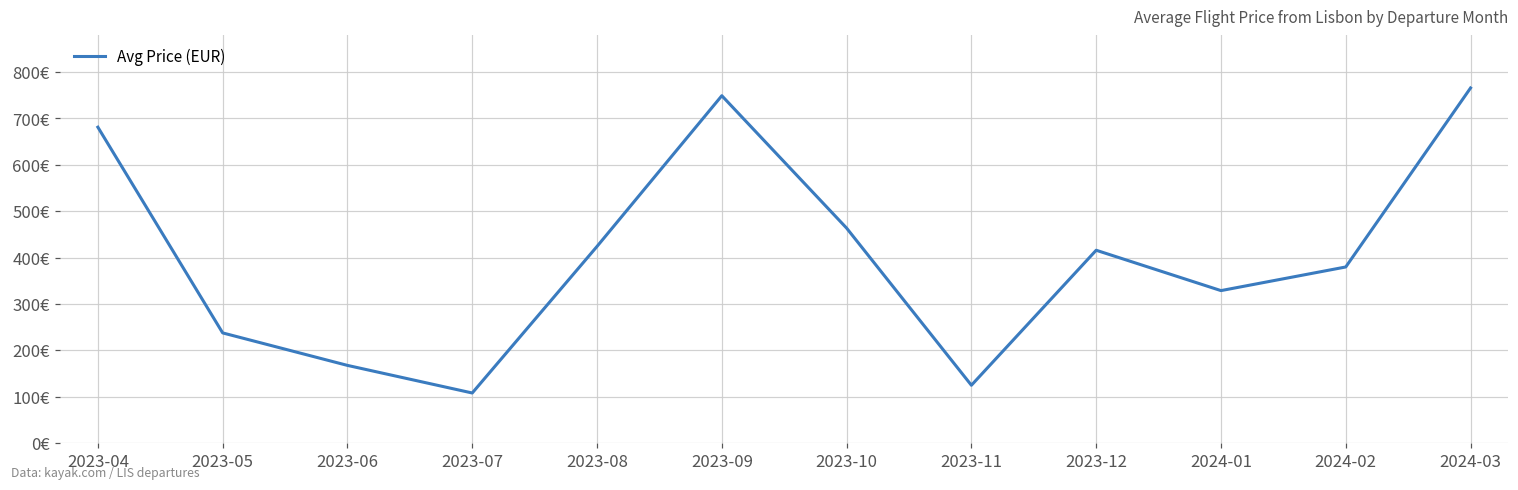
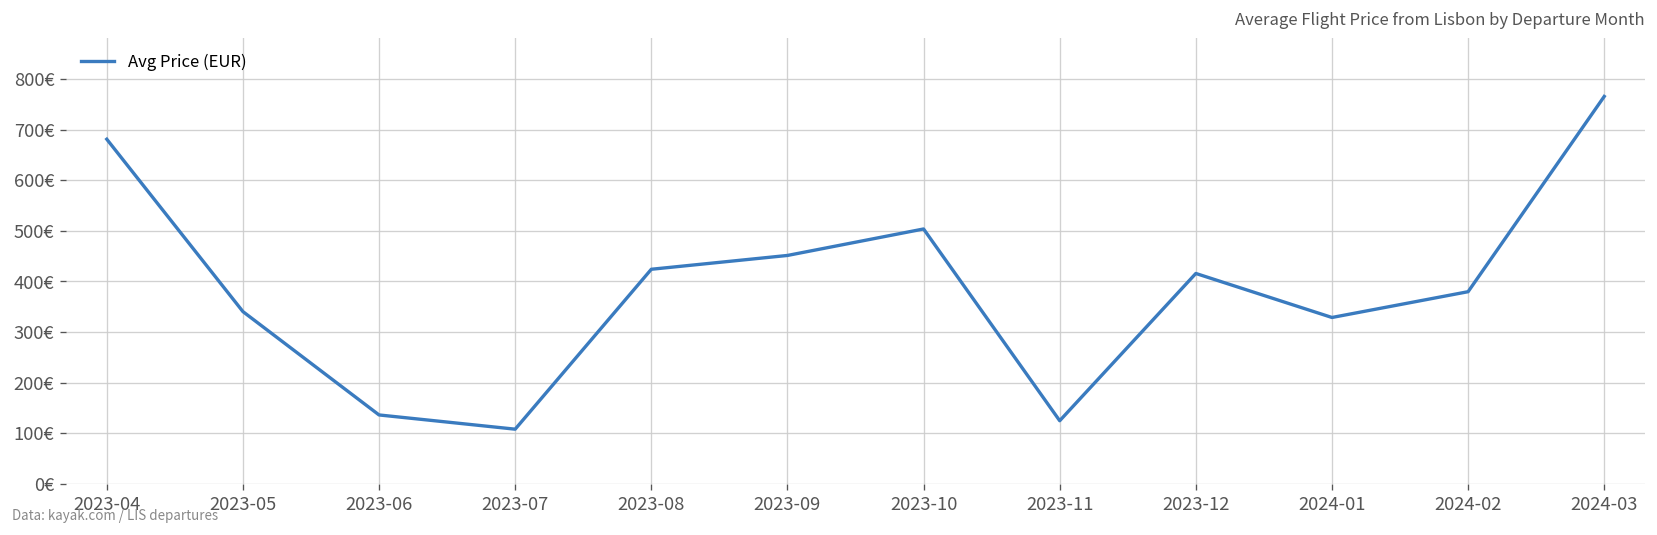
2023-05: 240€ -> 340€
2023-06: 170€ -> 140€
2023-09: 750€ -> 450€
2023-10: 460€ -> 500€
